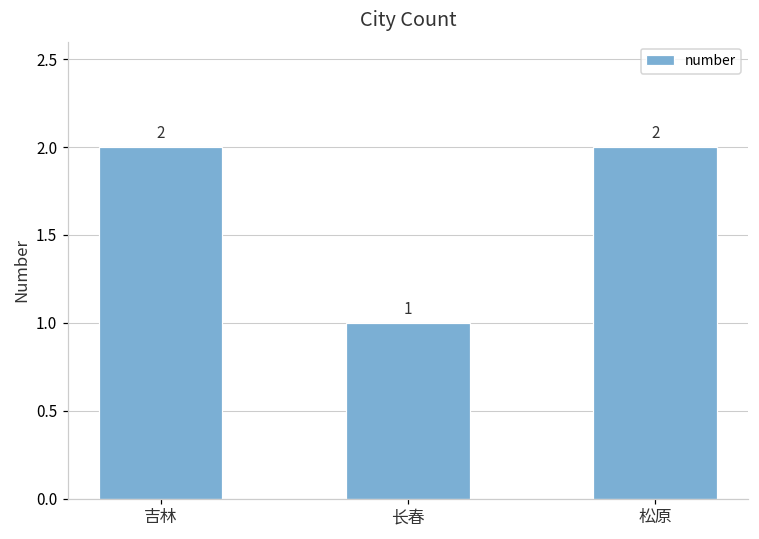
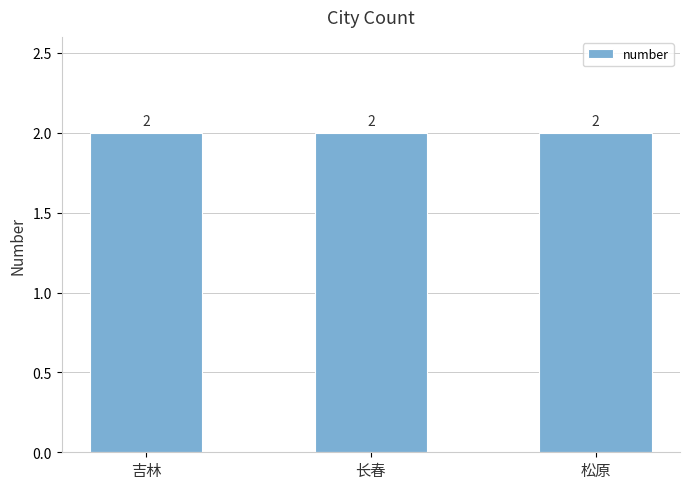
长春: 1 -> 2
